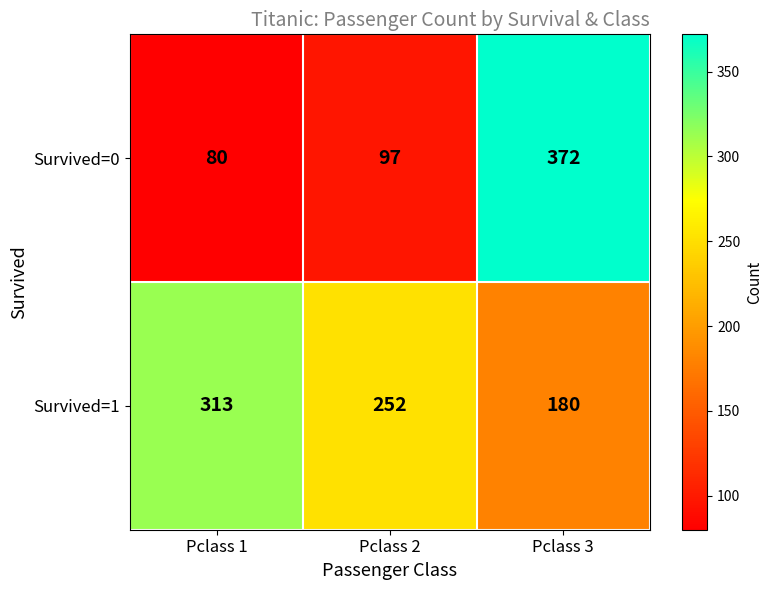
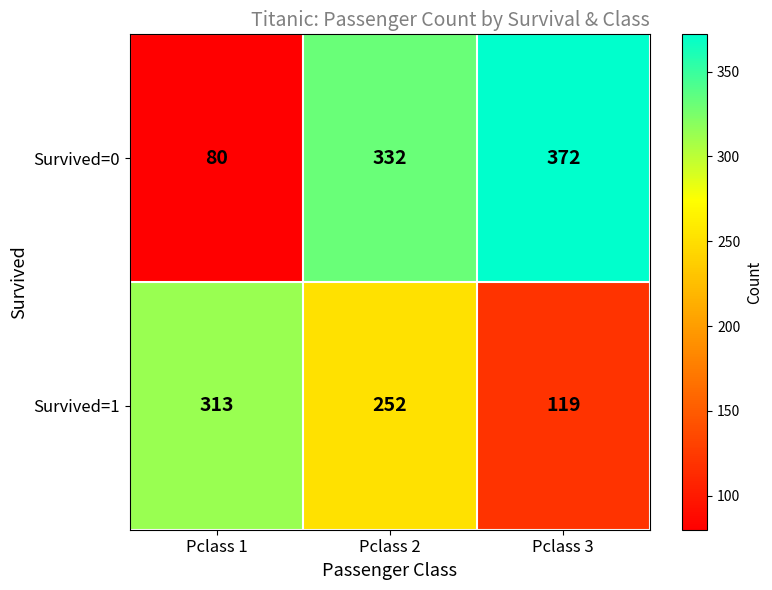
Survived=0, Pclass 2: 97 -> 332
Survived=1, Pclass 3: 180 -> 119
